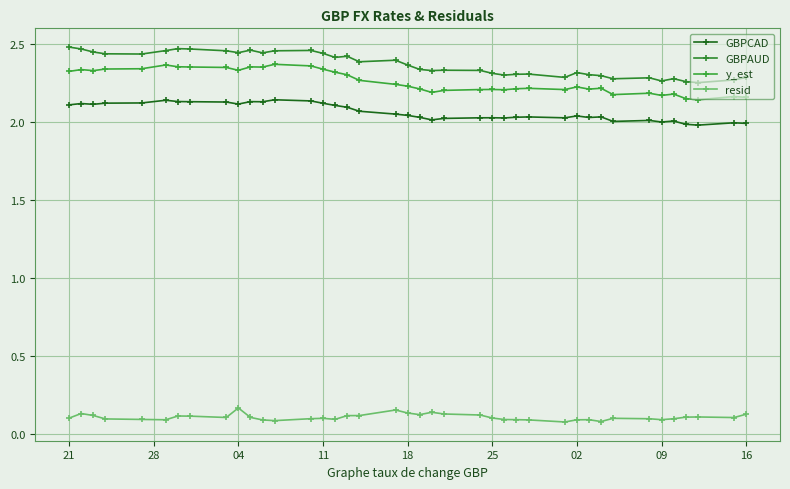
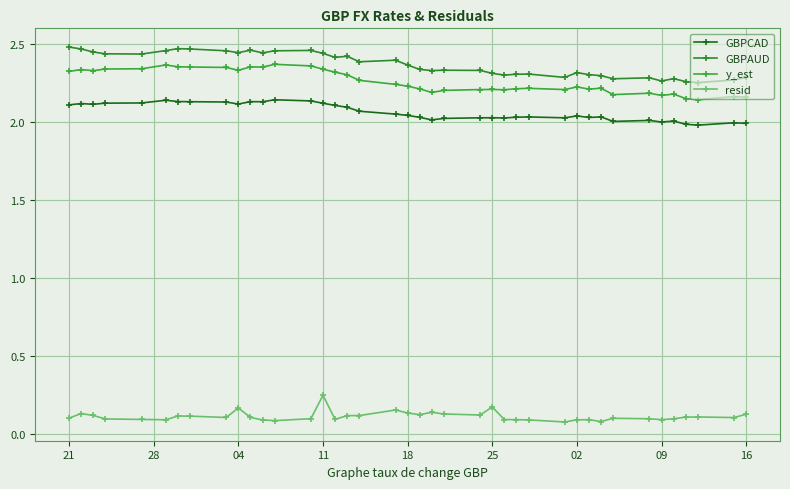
resid, 11: 0.10 -> 0.25
resid, 25: 0.10 -> 0.17
